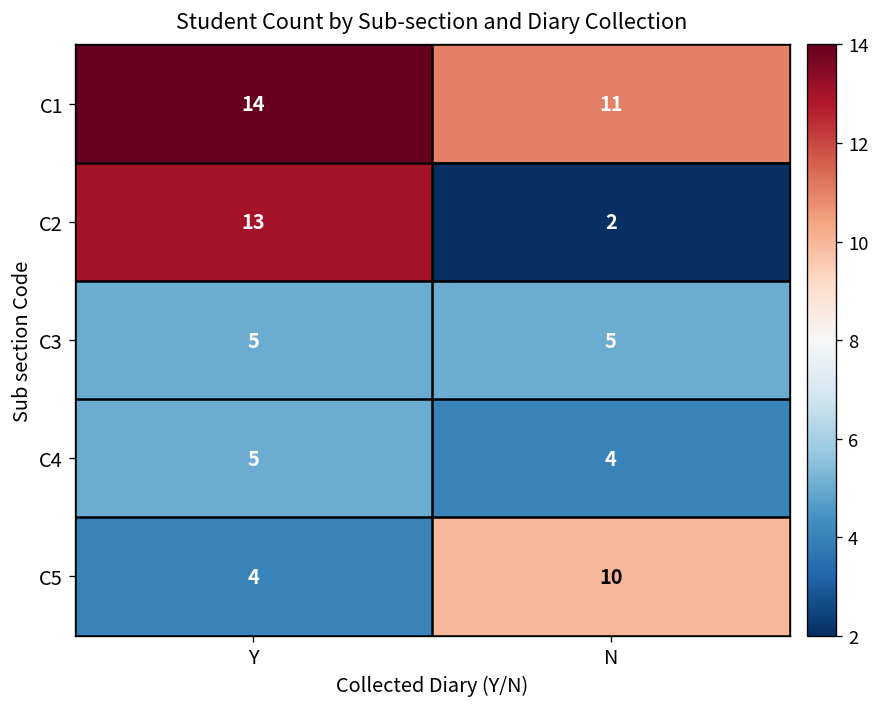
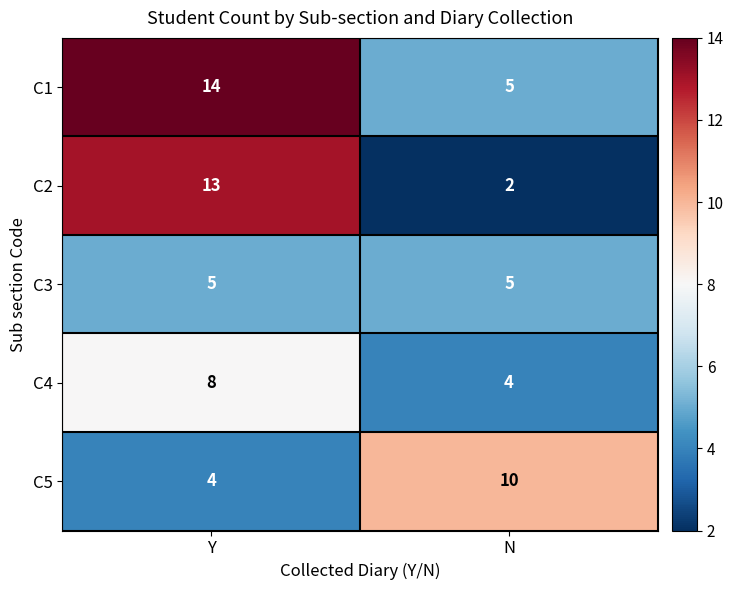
C1, N: 11 -> 5
C4, Y: 5 -> 8
